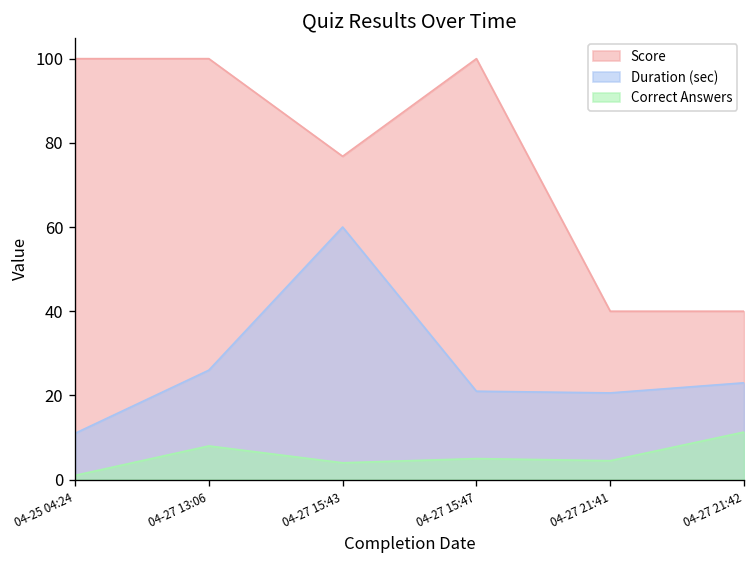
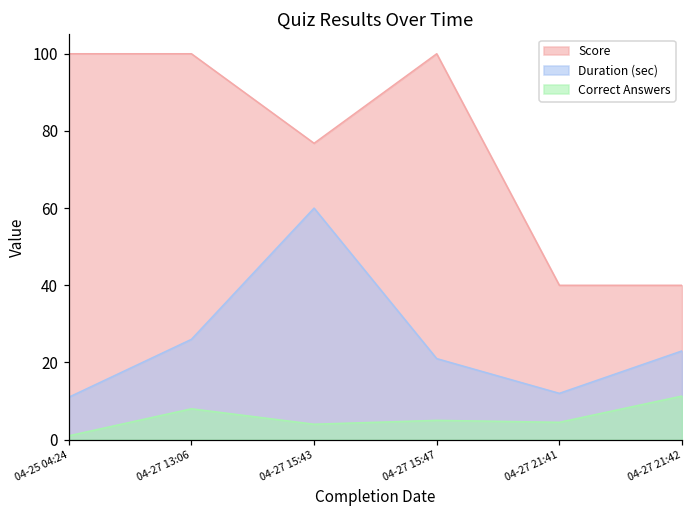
Duration (sec), 04-27 21:41: 21 -> 12
